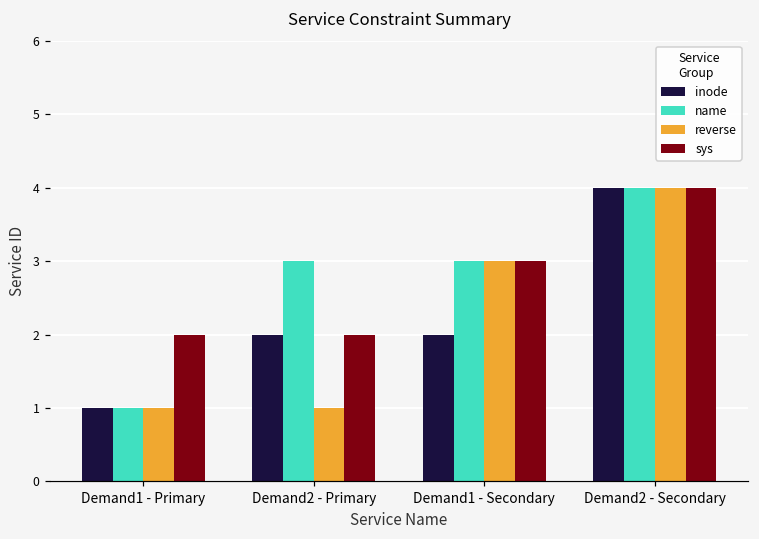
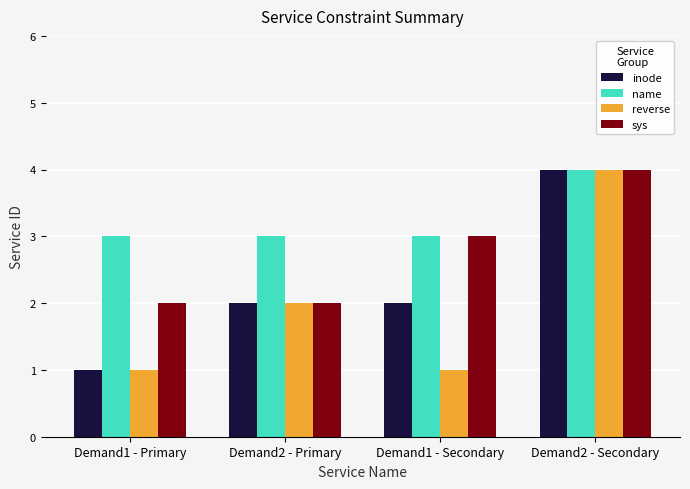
name, Demand1 - Primary: 1 -> 3
reverse, Demand2 - Primary: 1 -> 2
reverse, Demand1 - Secondary: 3 -> 1
